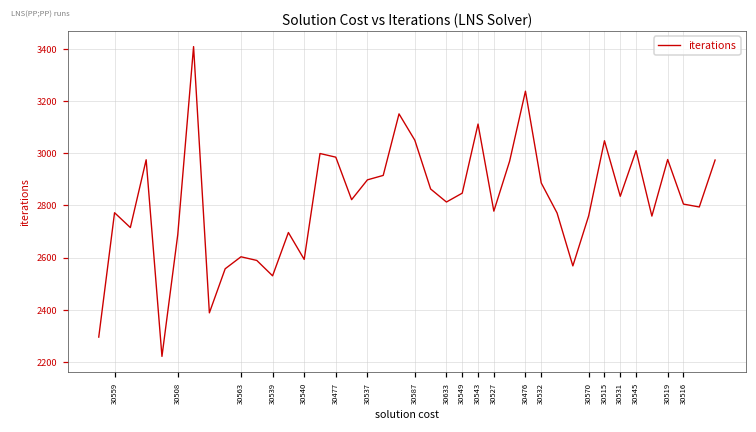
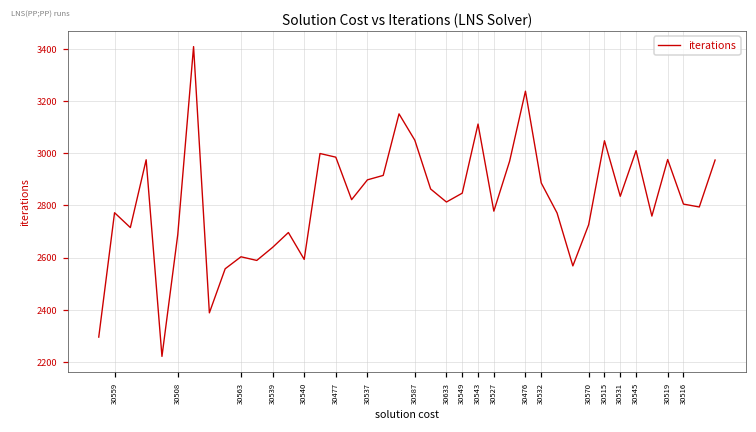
30539: 2530 -> 2640
30570: 2760 -> 2730
